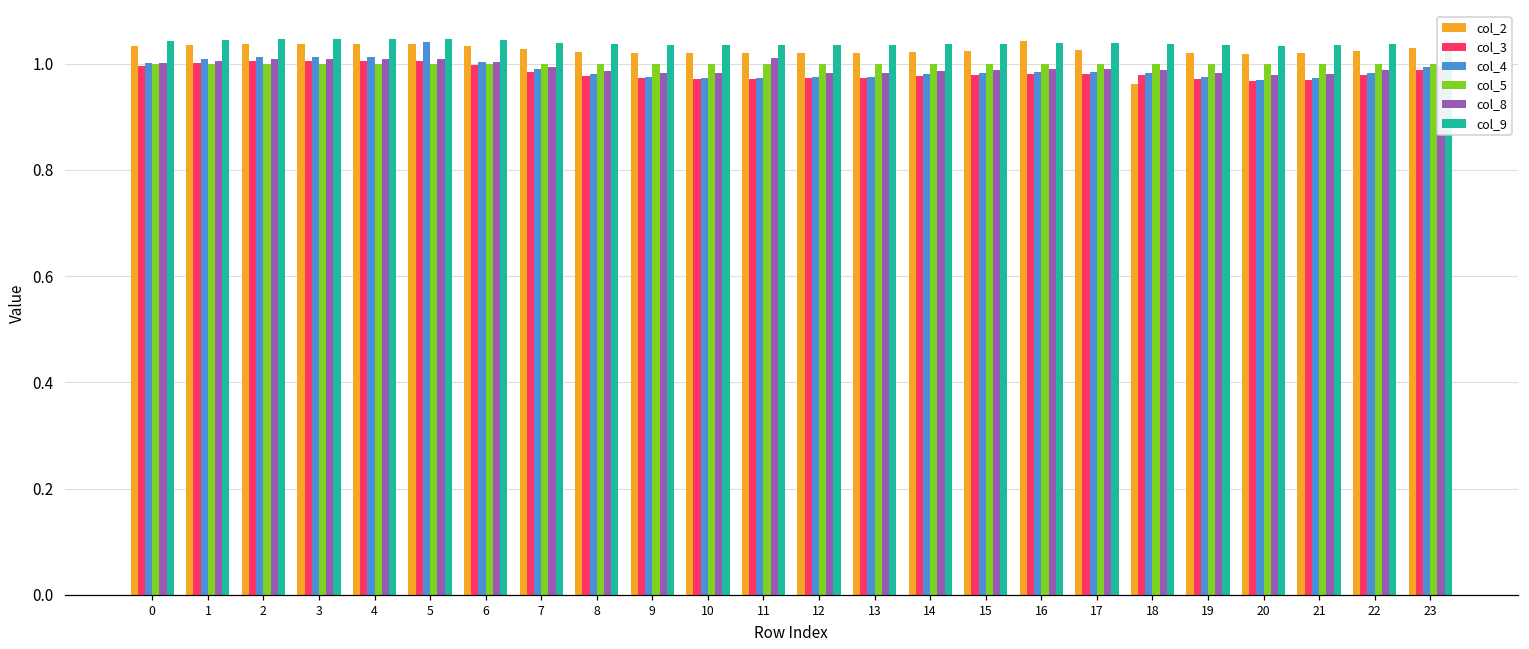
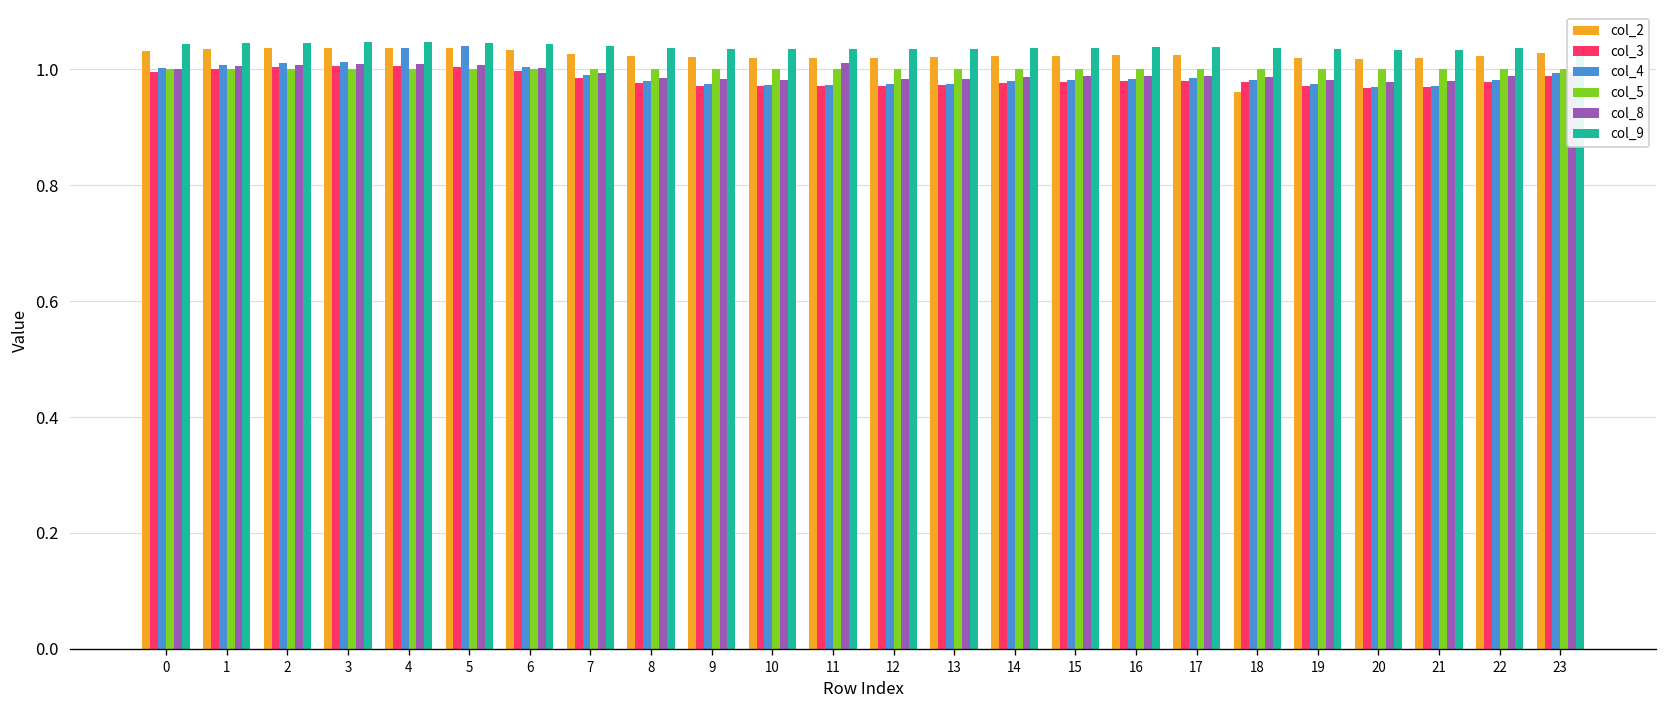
col_4, 4: 1.01 -> 1.04
col_2, 16: 1.04 -> 1.02
